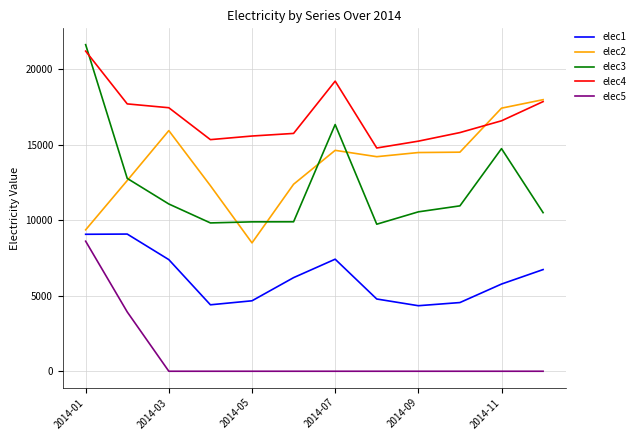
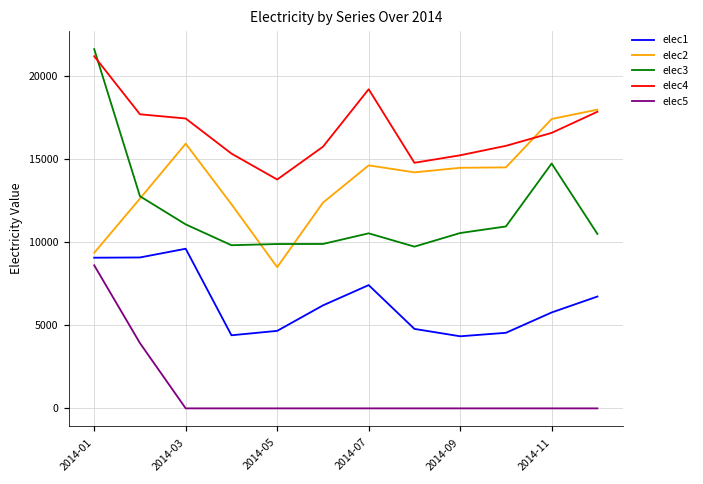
elec1, 2014-03: 7400 -> 9600
elec4, 2014-05: 15600 -> 13800
elec3, 2014-07: 16300 -> 10500
